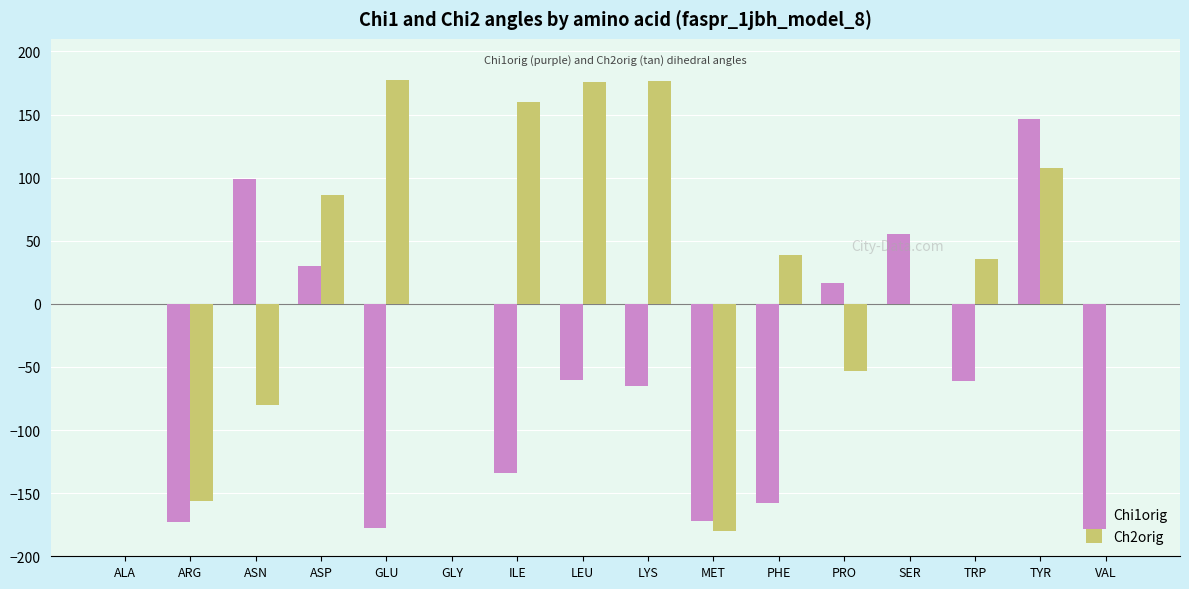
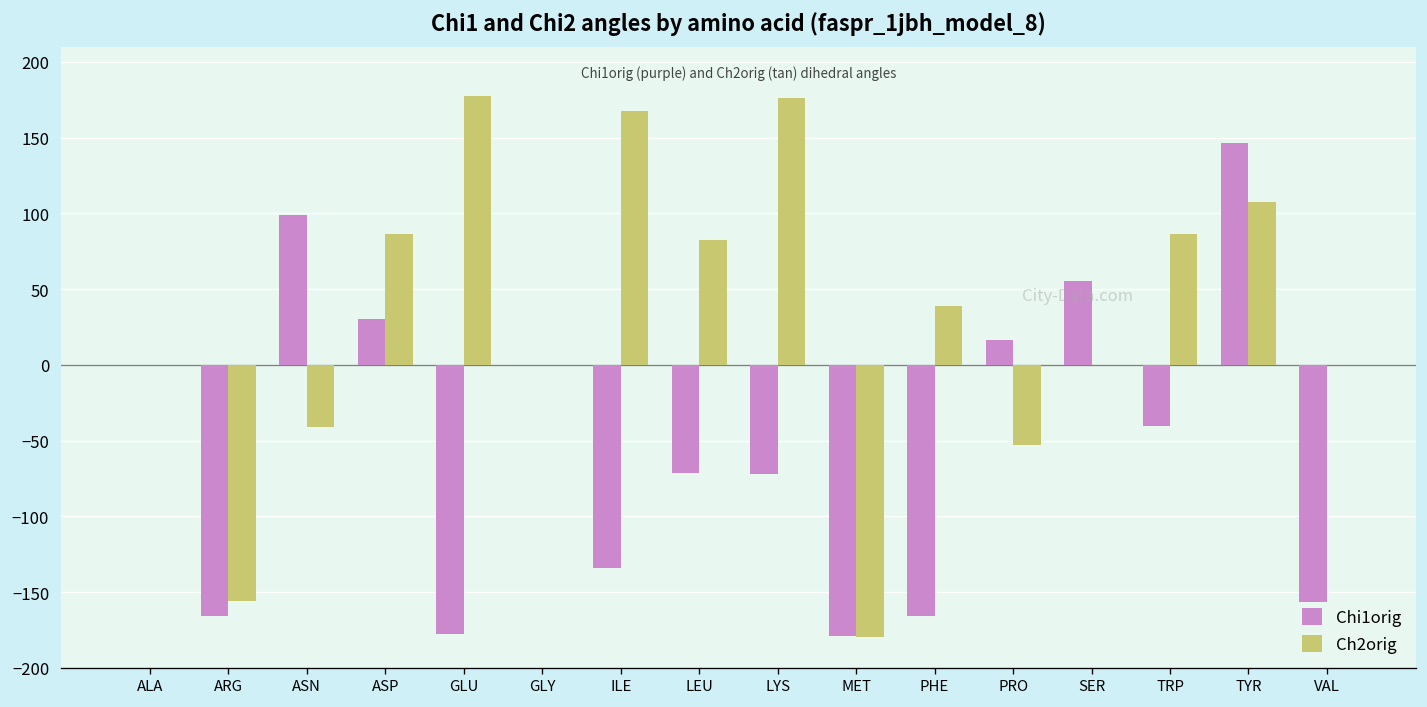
Chi1orig, ARG: -173 -> -166
Ch2orig, ASN: -80 -> -41
Ch2orig, ILE: 160 -> 168
Chi1orig, LEU: -61 -> -71
Ch2orig, LEU: 176 -> 82
Chi1orig, LYS: -65 -> -72
Chi1orig, MET: -172 -> -179
Chi1orig, PHE: -158 -> -166
Chi1orig, TRP: -61 -> -40
Ch2orig, TRP: 35 -> 87
Chi1orig, VAL: -178 -> -156
